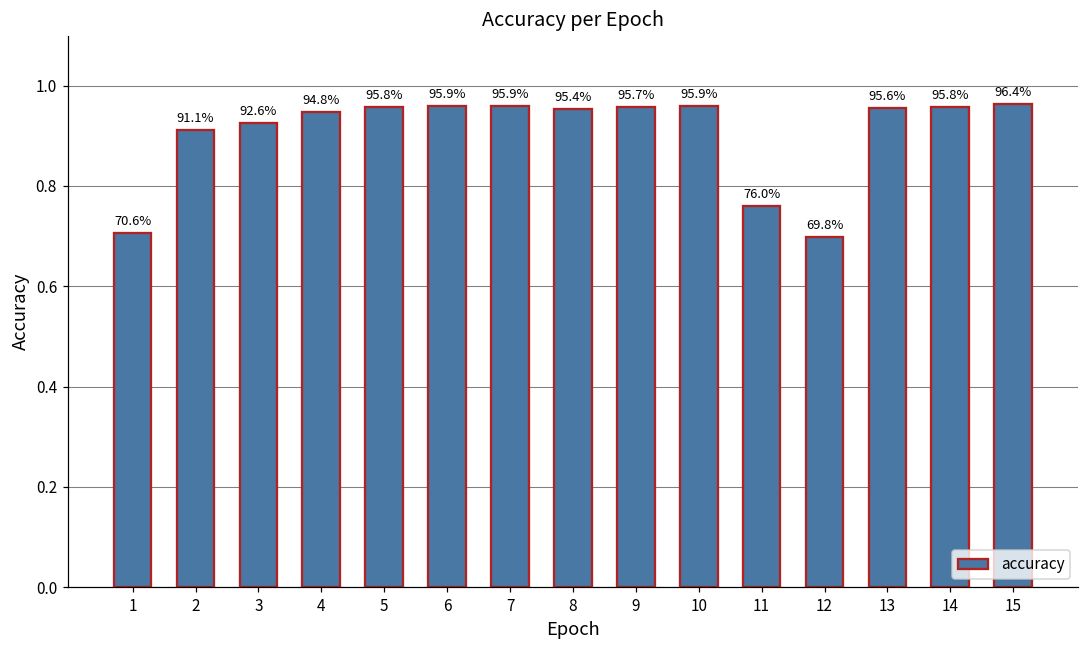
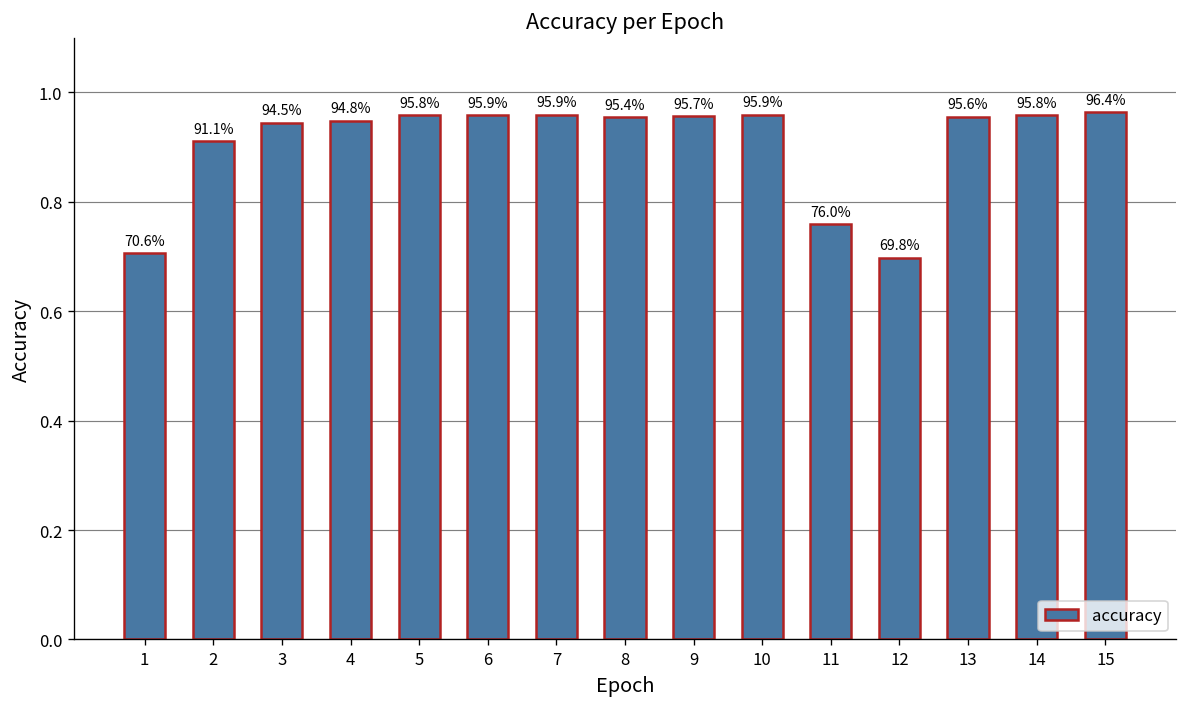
3: 92.6% -> 94.5%
